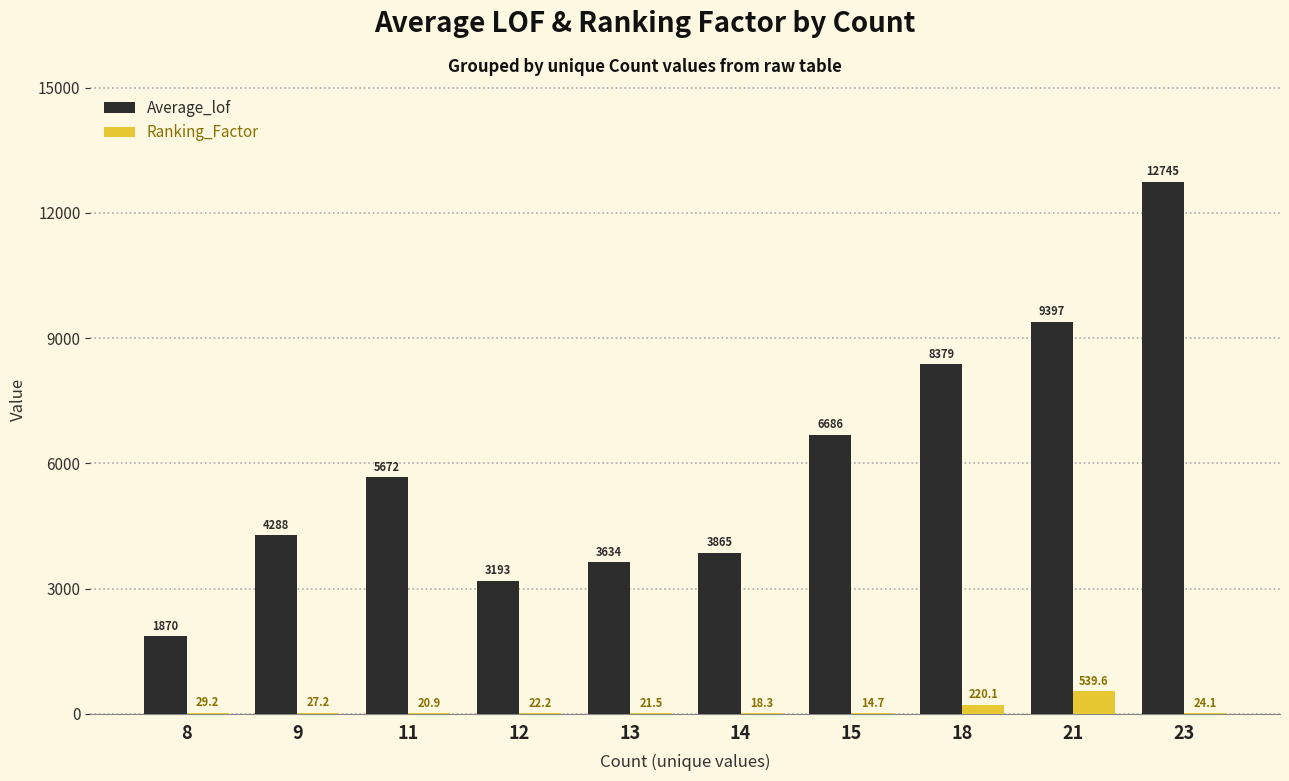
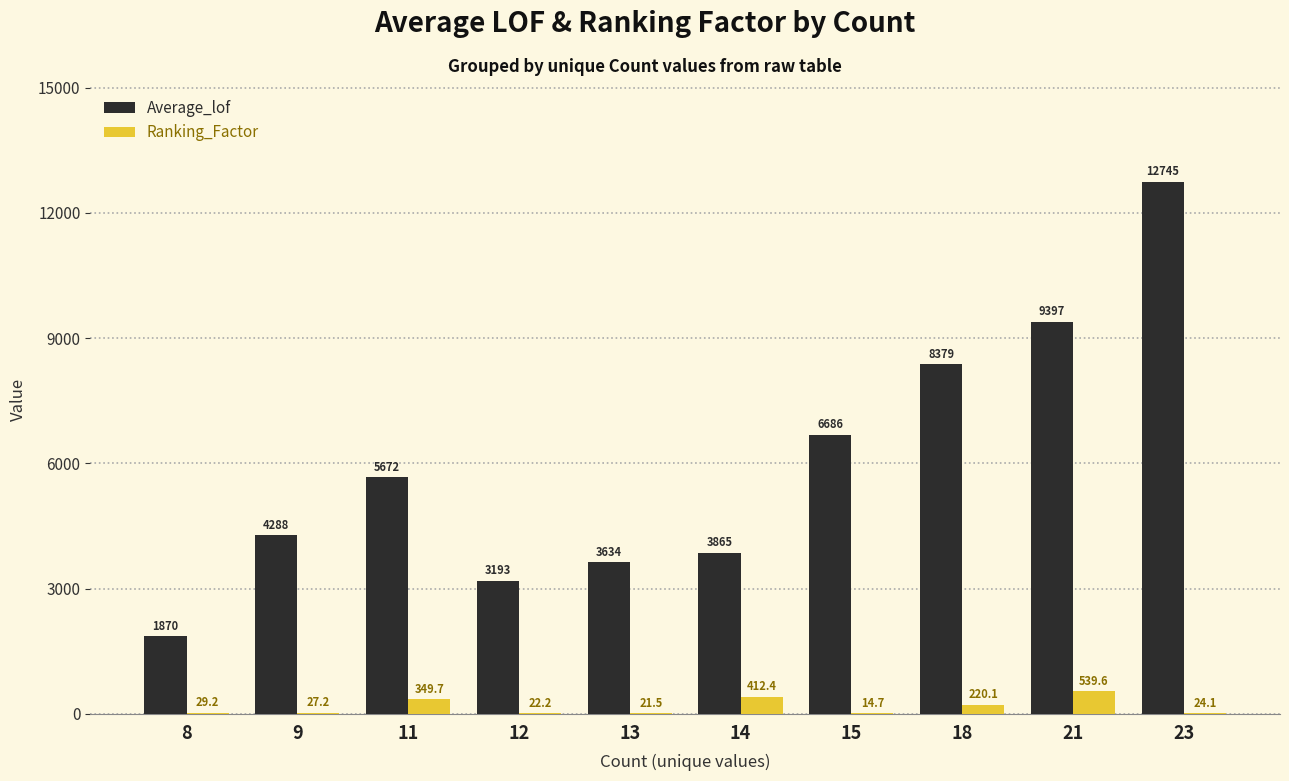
Ranking_Factor, 11: 20.9 -> 349.7
Ranking_Factor, 14: 18.3 -> 412.4
